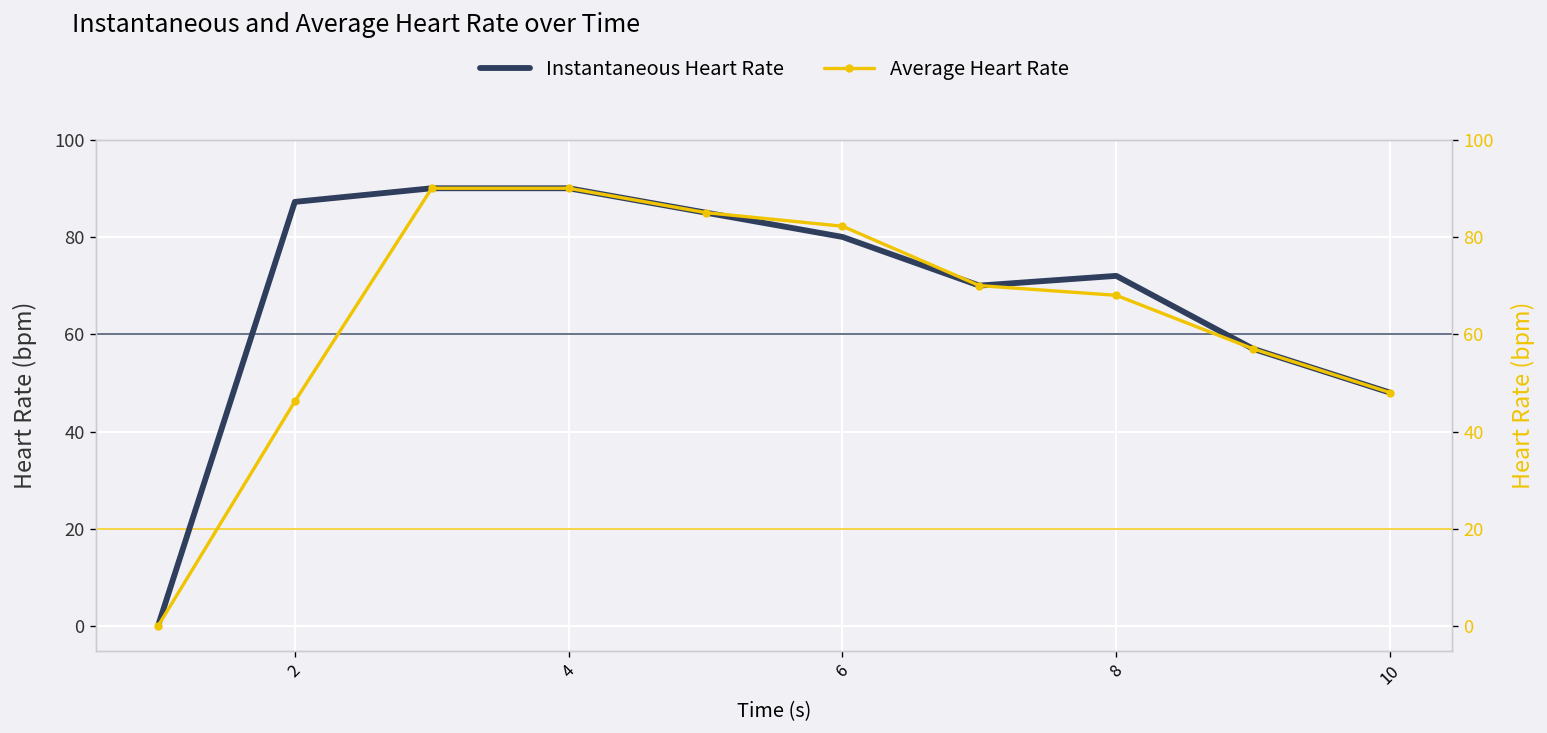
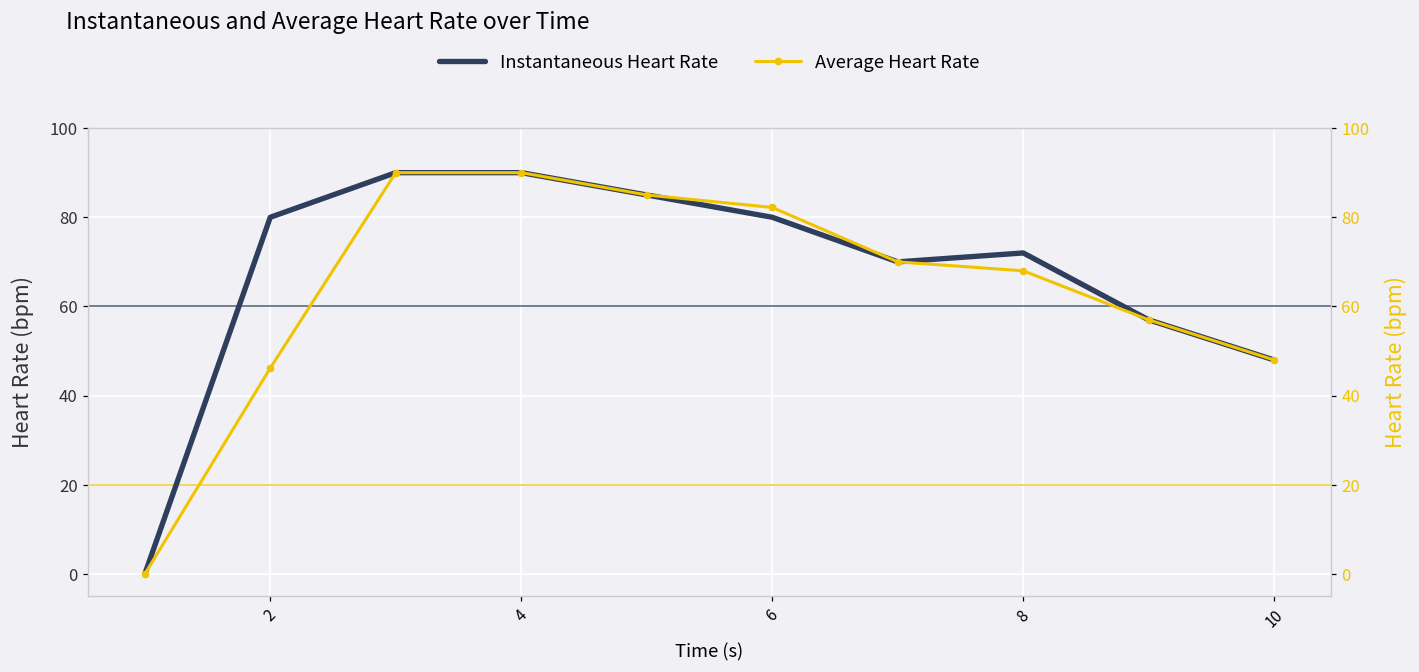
Instantaneous Heart Rate, 2: 87 -> 80
